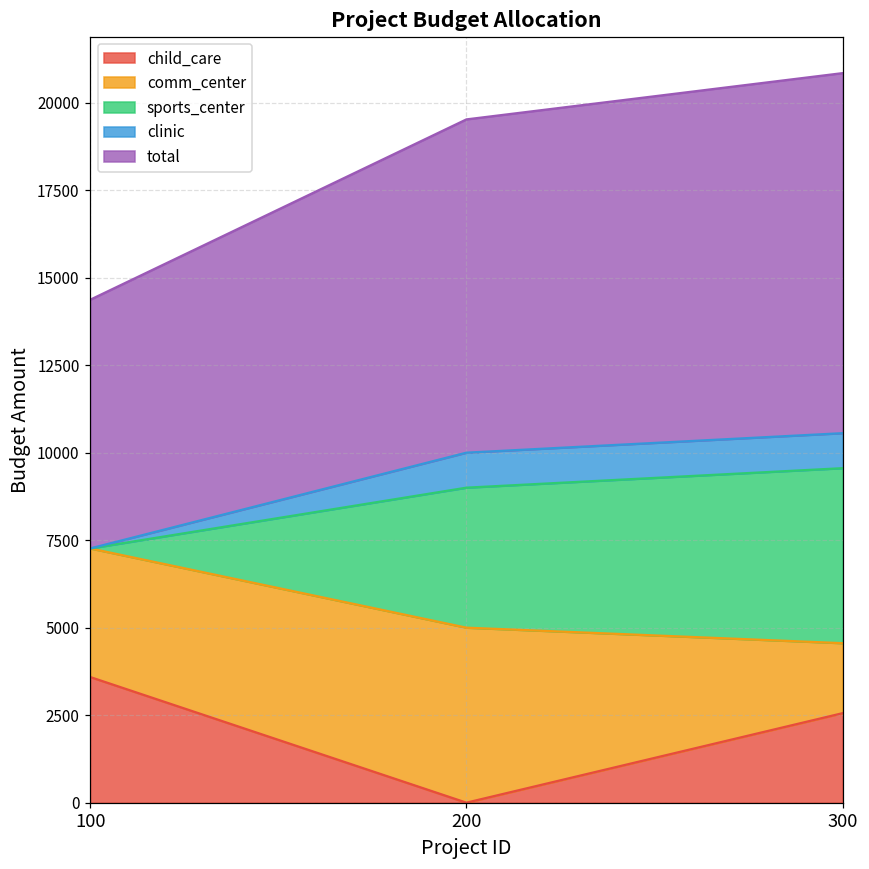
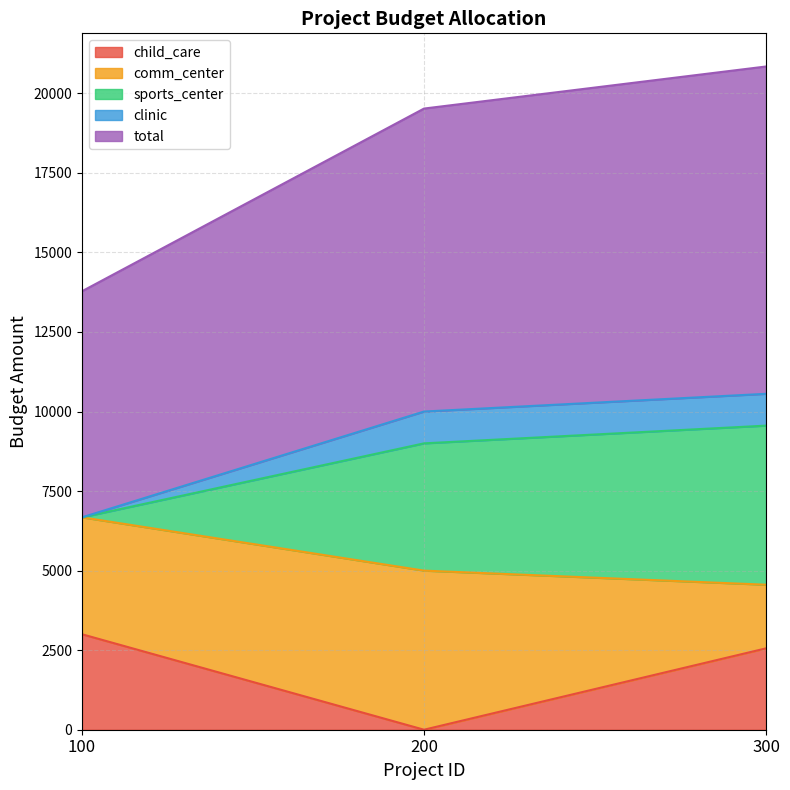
child_care, 100: 3600 -> 3000
